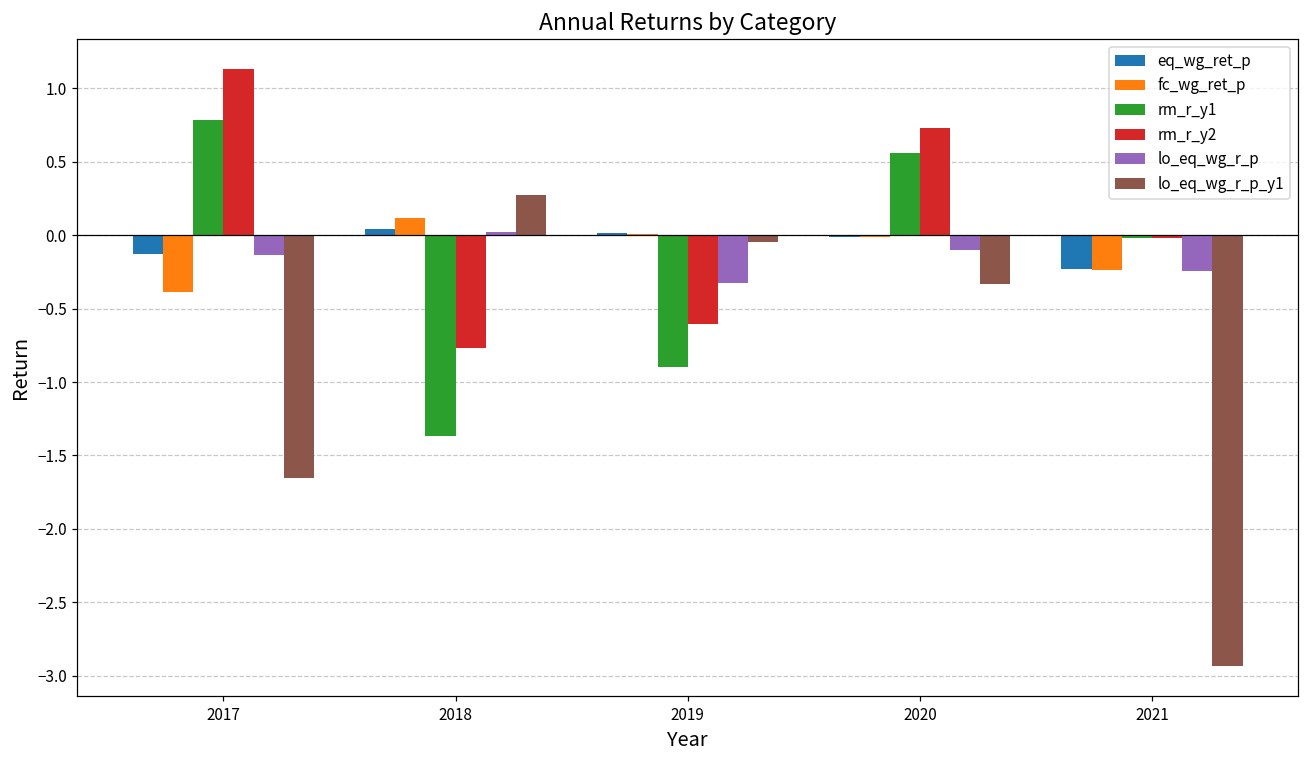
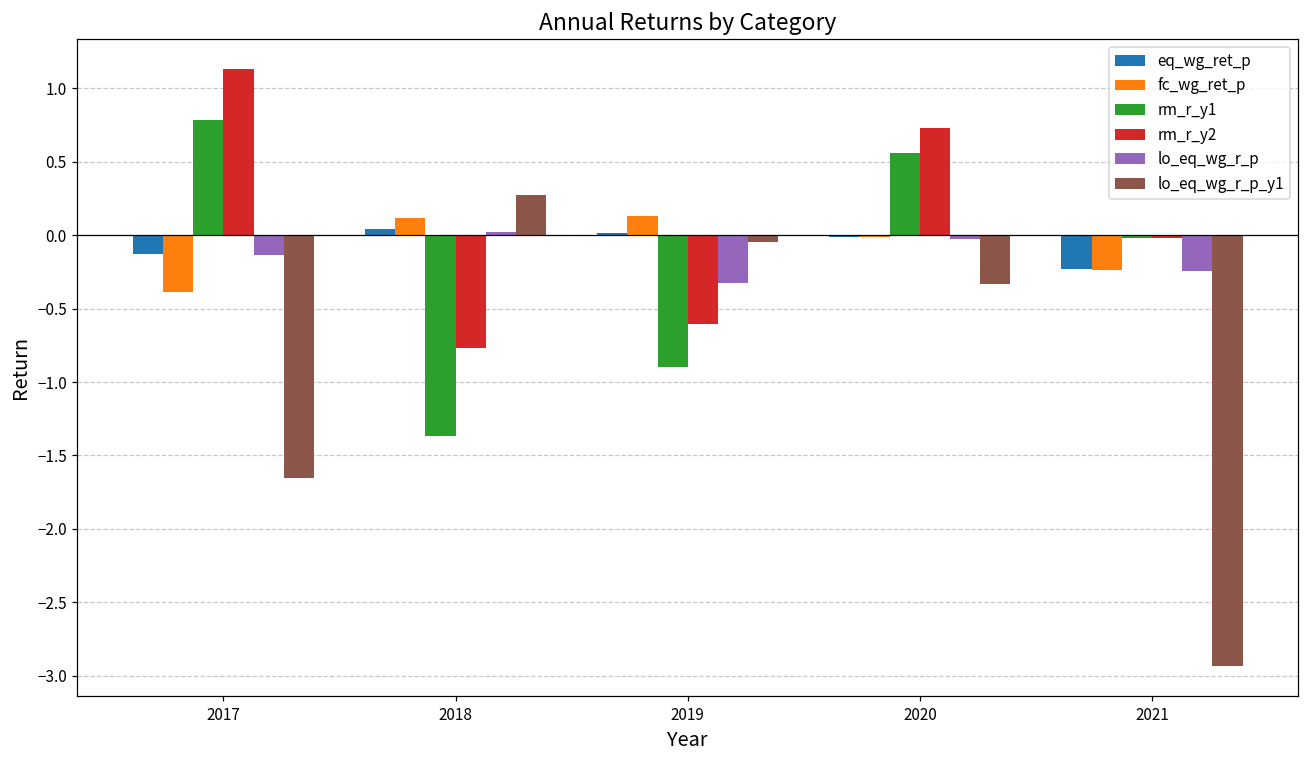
fc_wg_ret_p, 2019: 0.01 -> 0.13
lo_eq_wg_r_p, 2020: -0.10 -> -0.03
